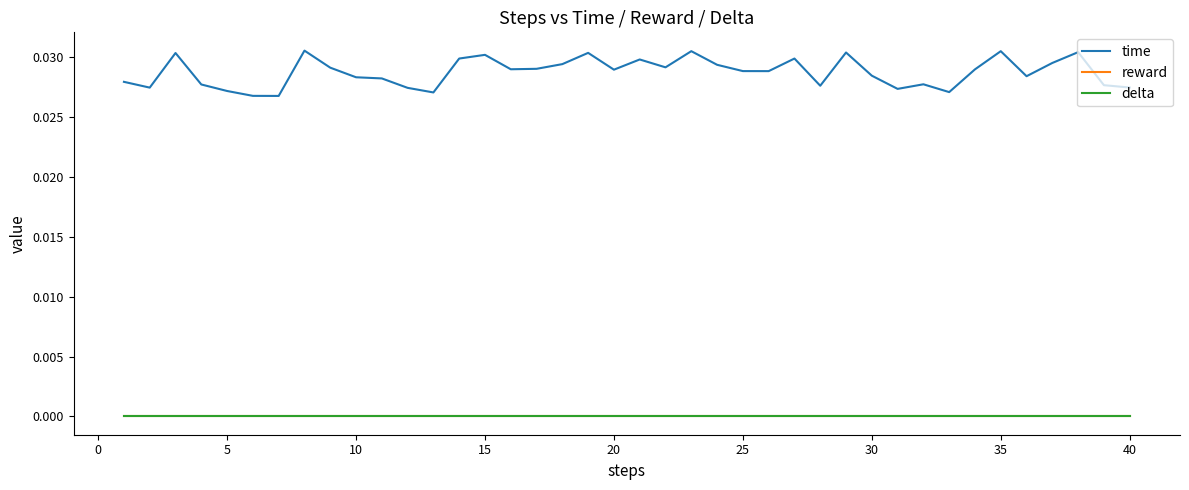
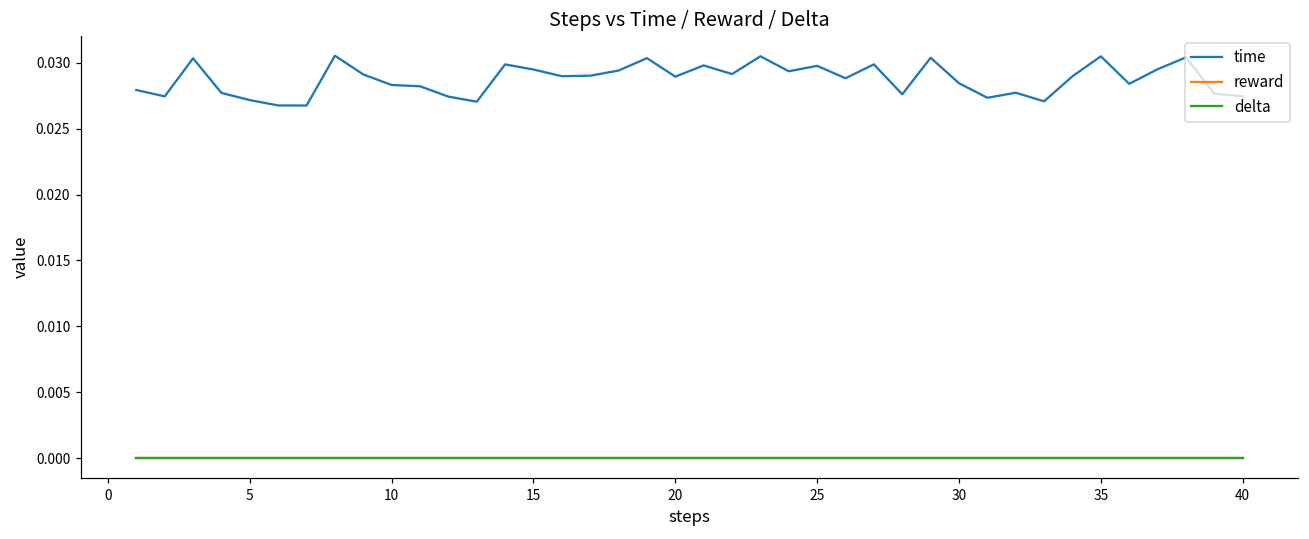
time, 15: 0.0302 -> 0.0295
time, 25: 0.0288 -> 0.0298
